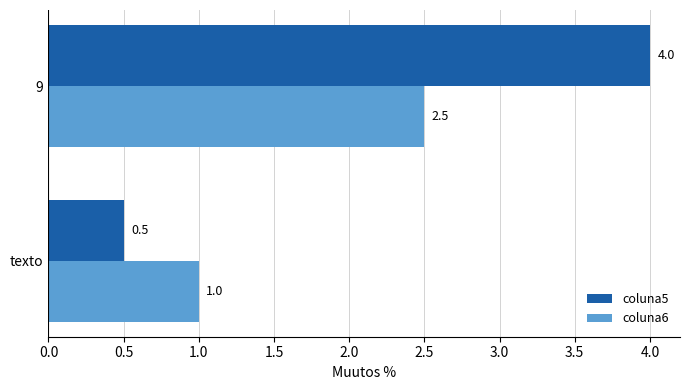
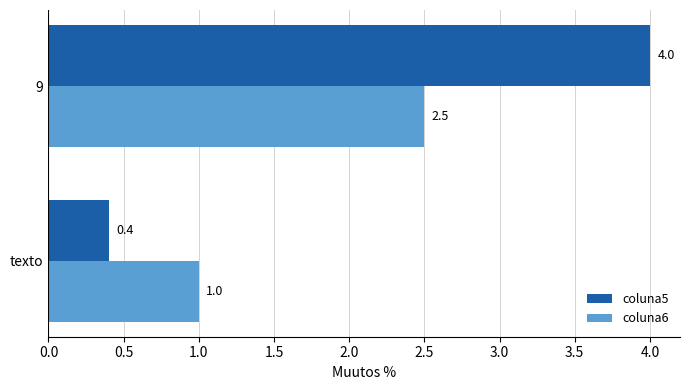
coluna5, texto: 0.5 -> 0.4
